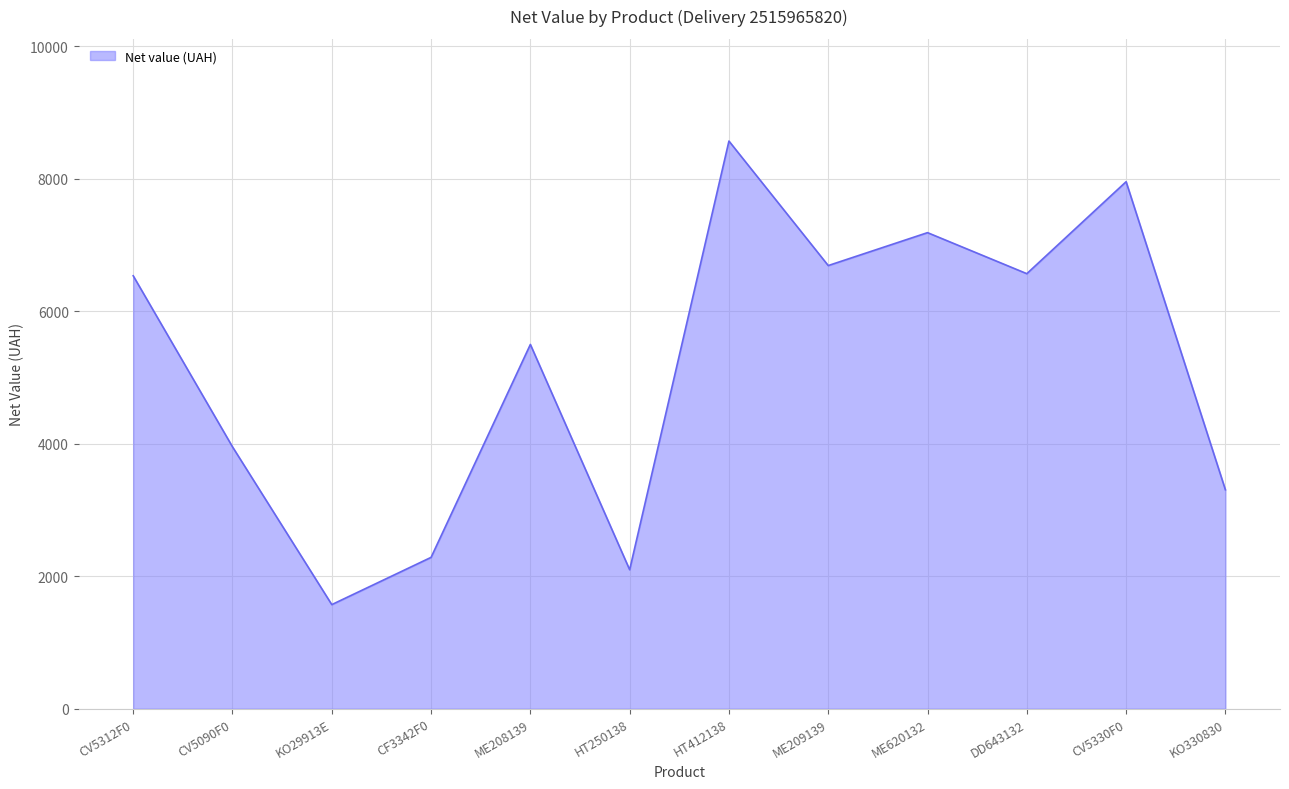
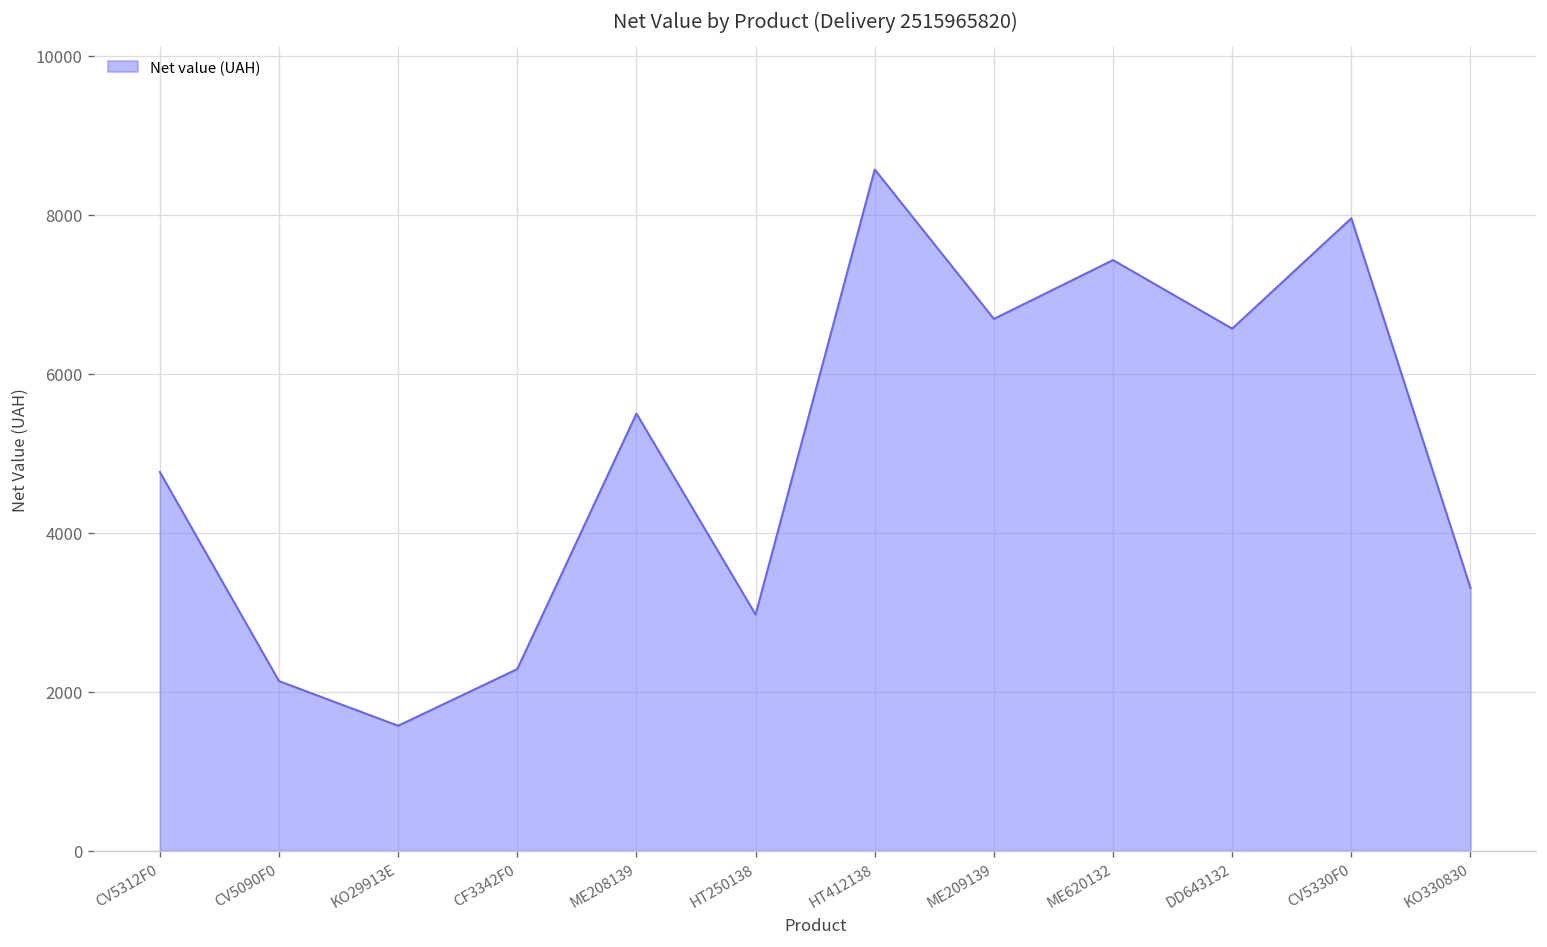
CV5312F0: 6500 -> 4800
CV5090F0: 4000 -> 2100
HT250138: 2100 -> 3000
ME620132: 7200 -> 7400
